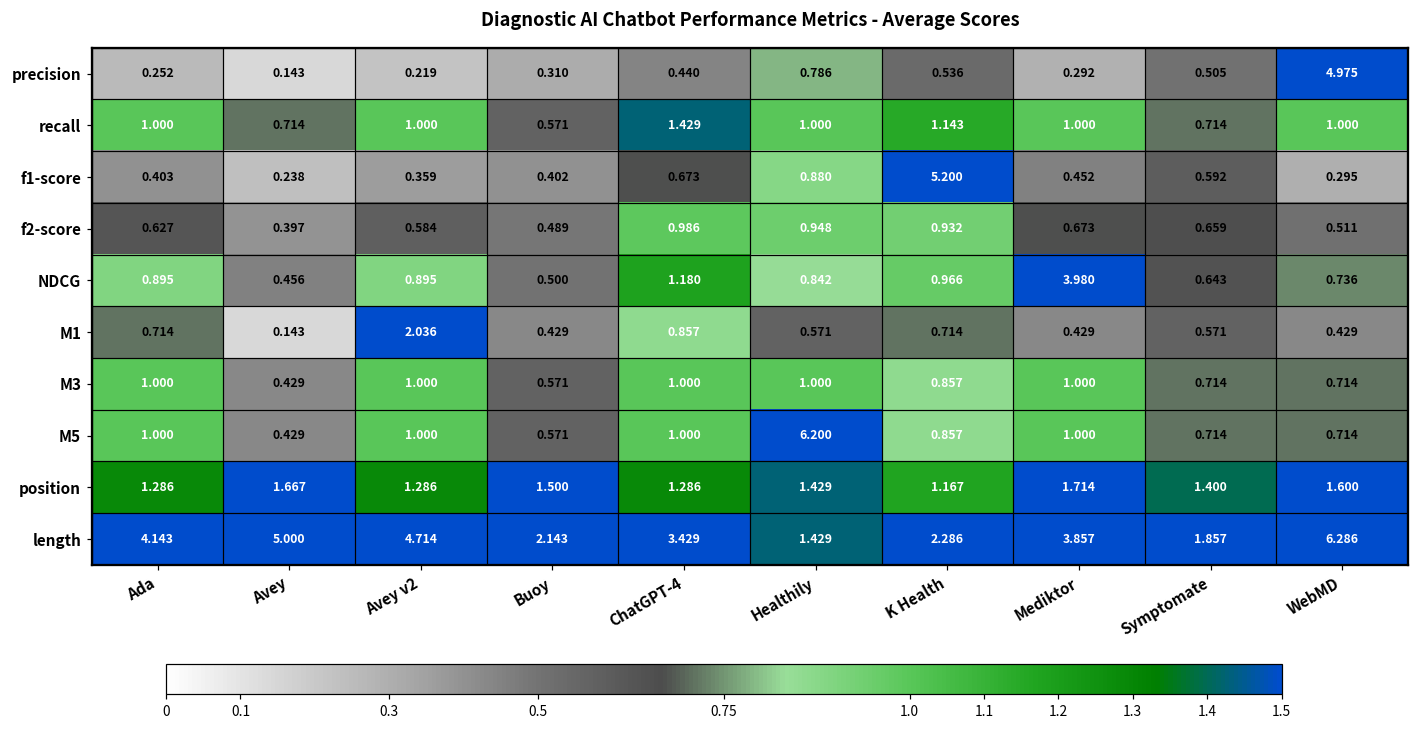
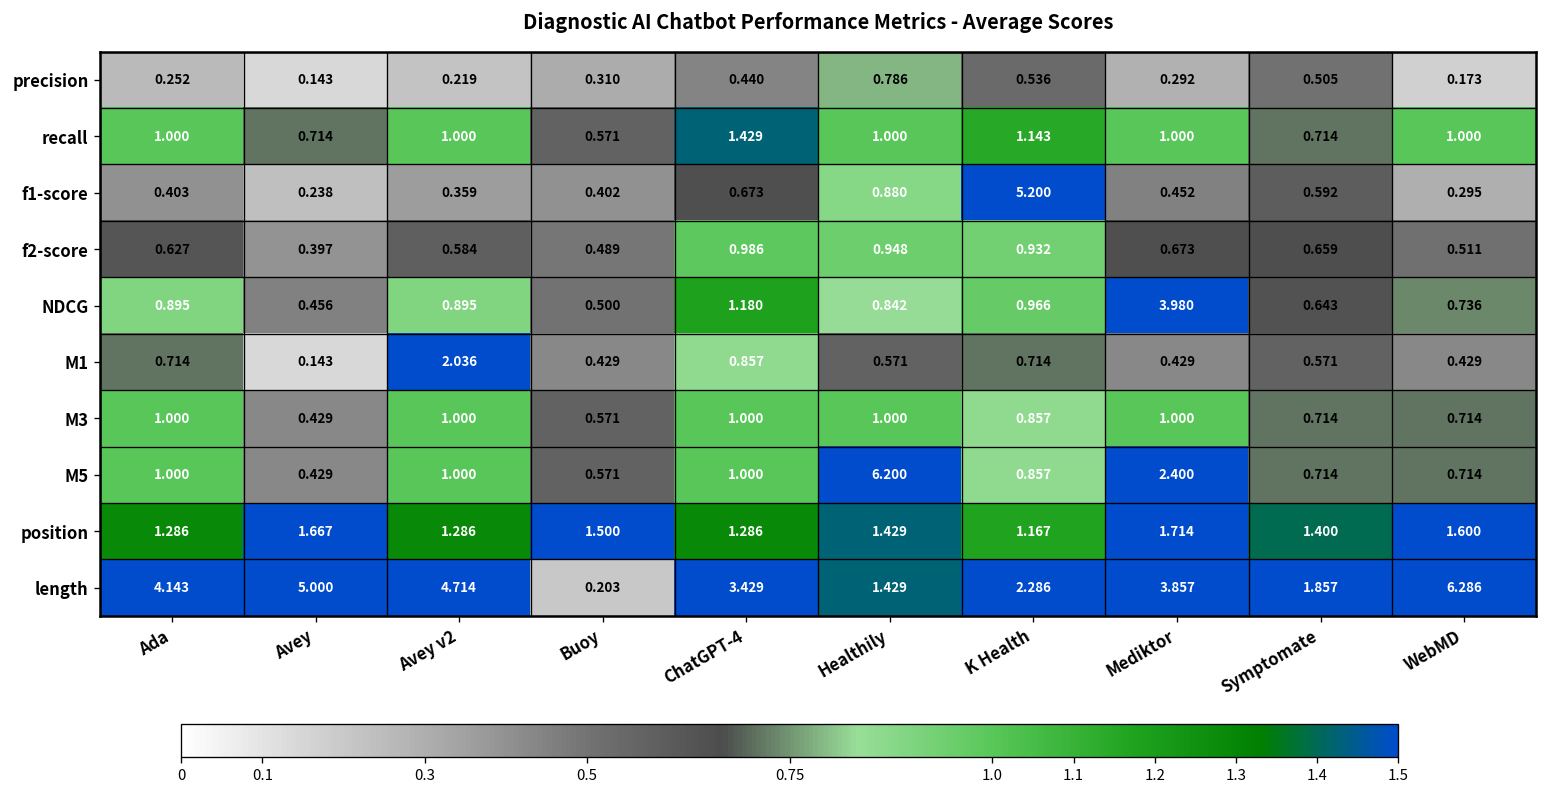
precision, WebMD: 4.975 -> 0.173
M5, Mediktor: 1.000 -> 2.400
length, Buoy: 2.143 -> 0.203
